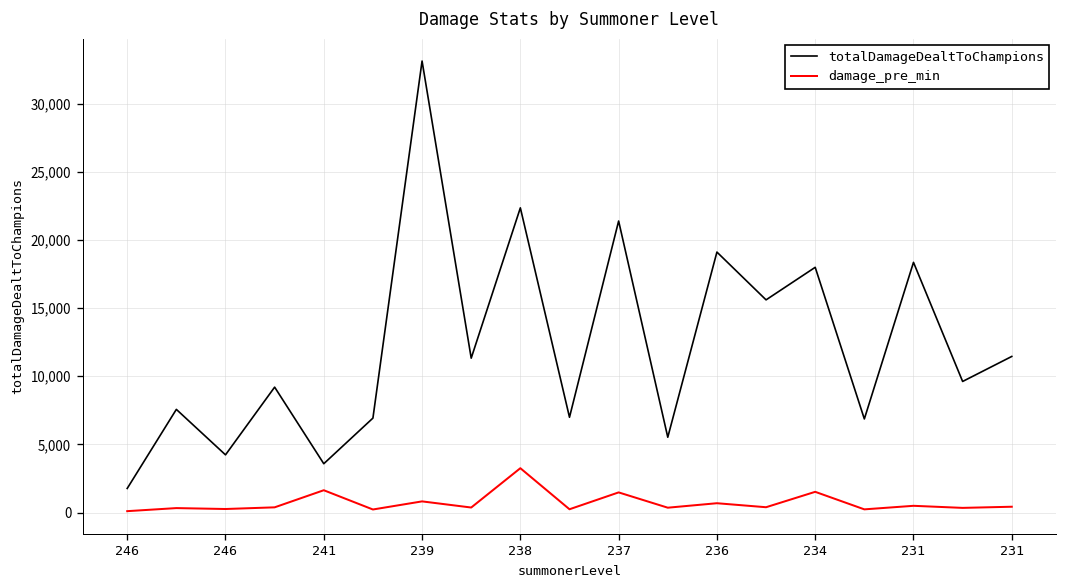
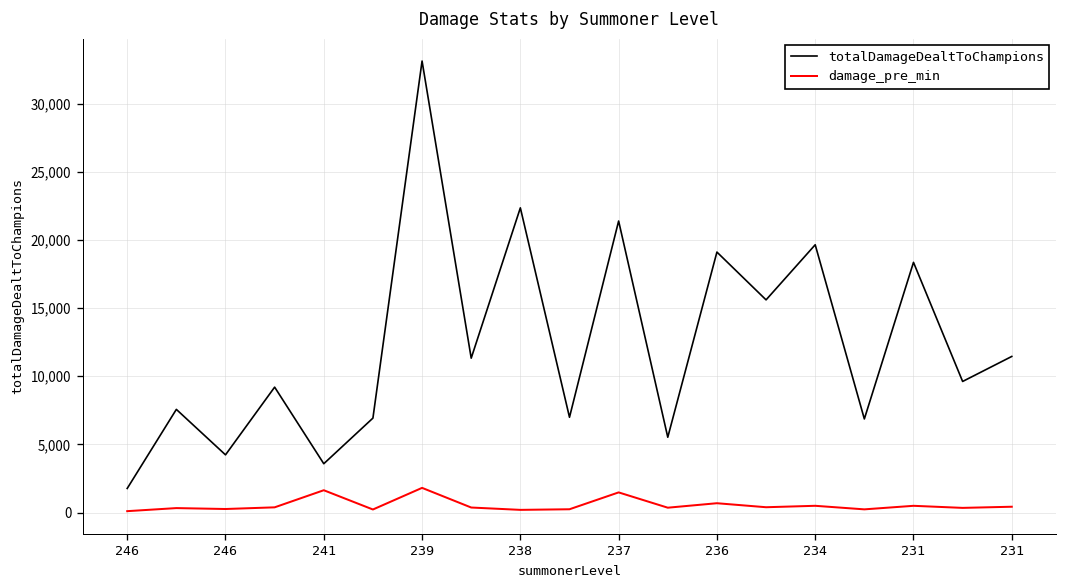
damage_pre_min, 239: 800 -> 1,800
damage_pre_min, 238: 3,300 -> 200
totalDamageDealtToChampions, 234: 18,000 -> 19,600
damage_pre_min, 234: 1,500 -> 500
